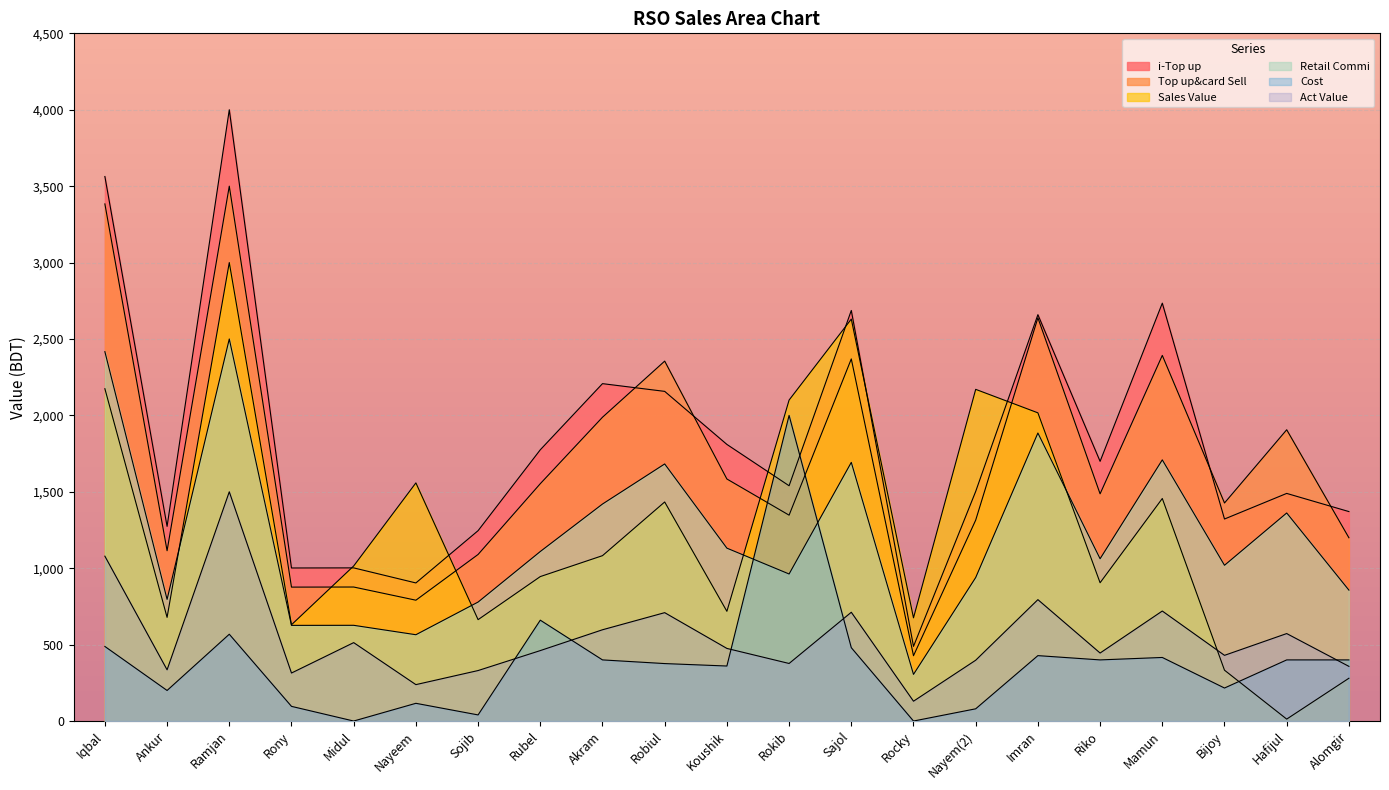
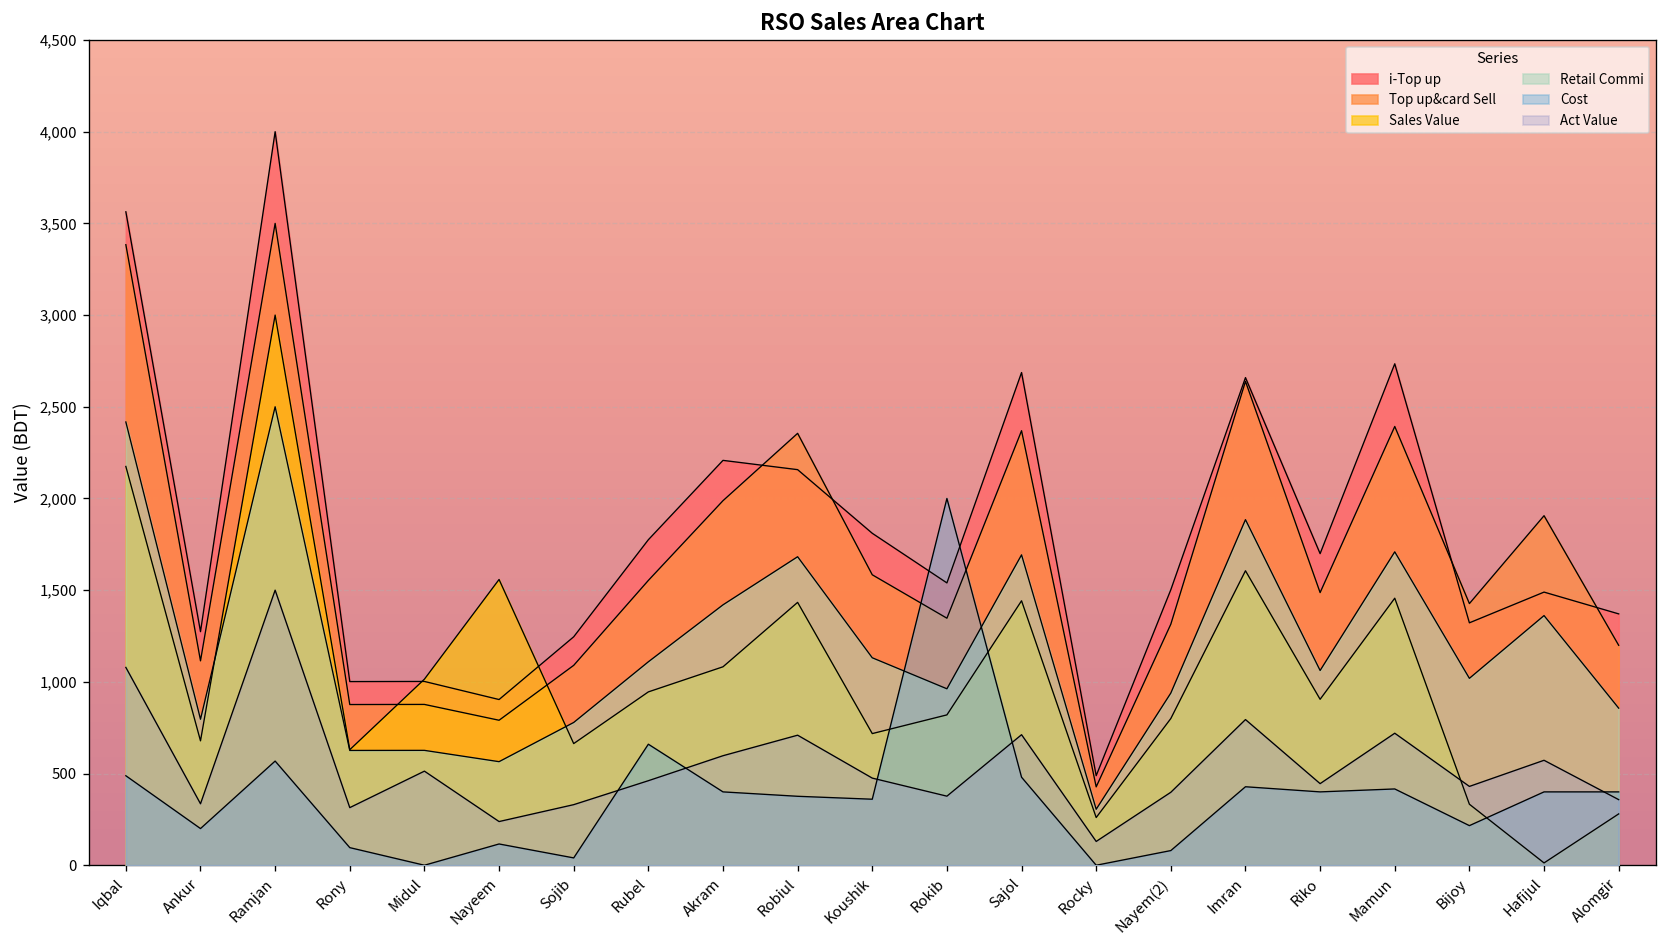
Sales Value, Rokib: 2,100 -> 820
Sales Value, Sajol: 2,630 -> 1,440
Sales Value, Rocky: 680 -> 260
Sales Value, Nayem(2): 2,170 -> 800
Sales Value, Imran: 2,020 -> 1,610
